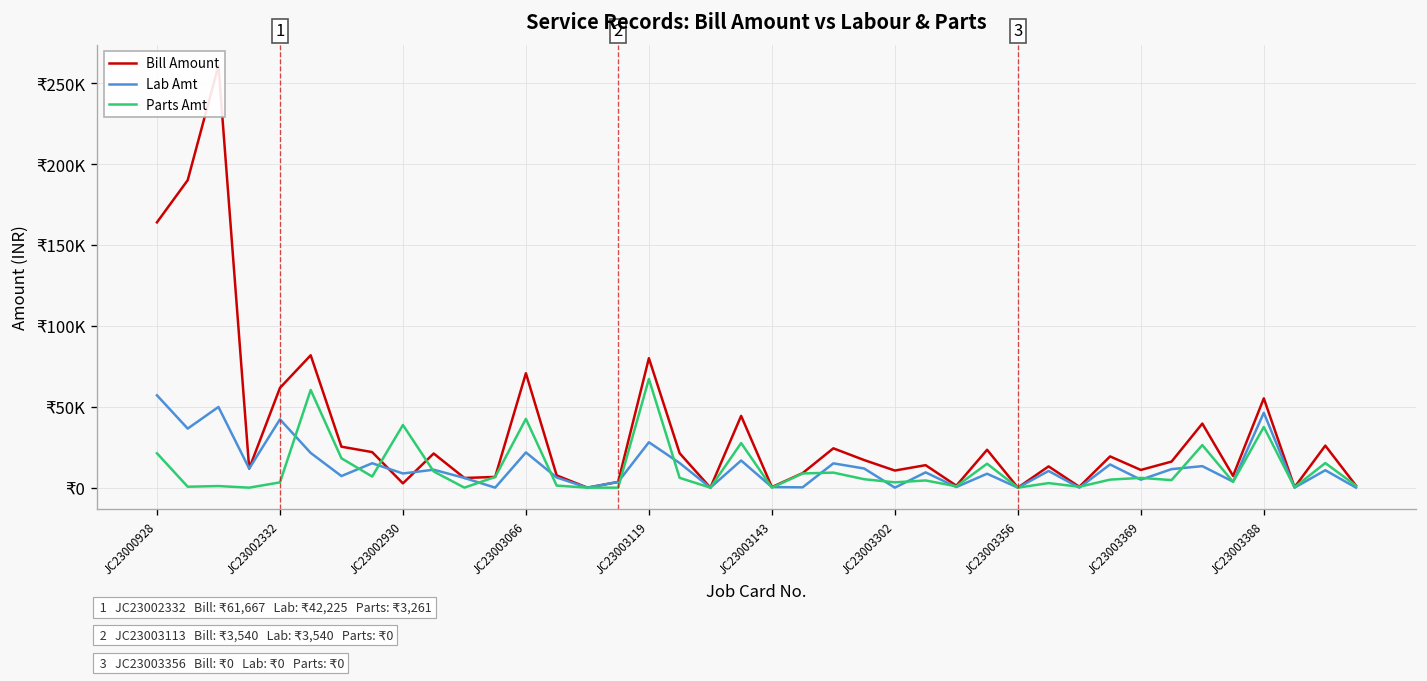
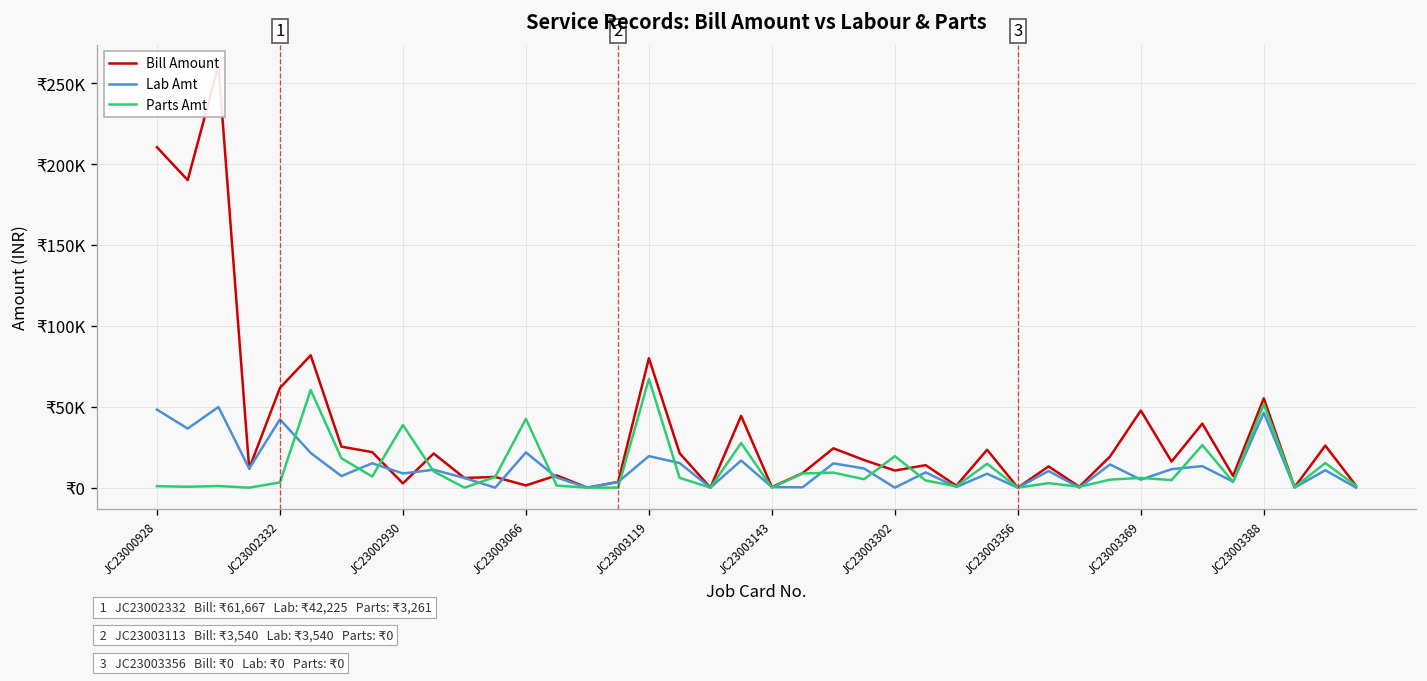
Bill Amount, JC23000928: ₹164000 -> ₹210000
Lab Amt, JC23000928: ₹57000 -> ₹48000
Parts Amt, JC23000928: ₹21000 -> ₹1000
Bill Amount, JC23003066: ₹71000 -> ₹1000
Lab Amt, JC23003119: ₹28000 -> ₹19000
Parts Amt, JC23003302: ₹3000 -> ₹19000
Bill Amount, JC23003369: ₹11000 -> ₹48000
Parts Amt, JC23003388: ₹38000 -> ₹52000
